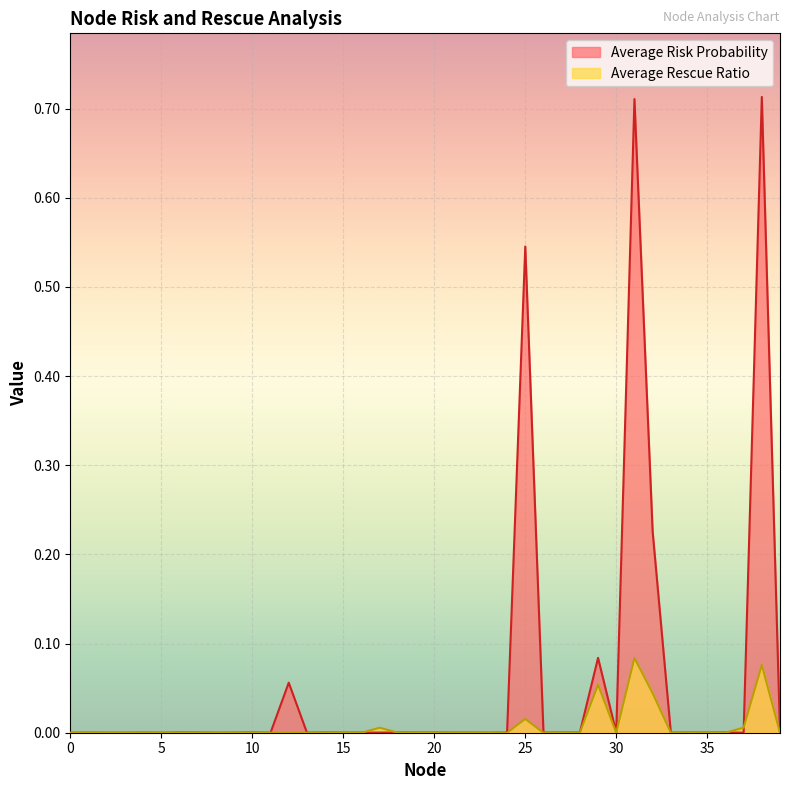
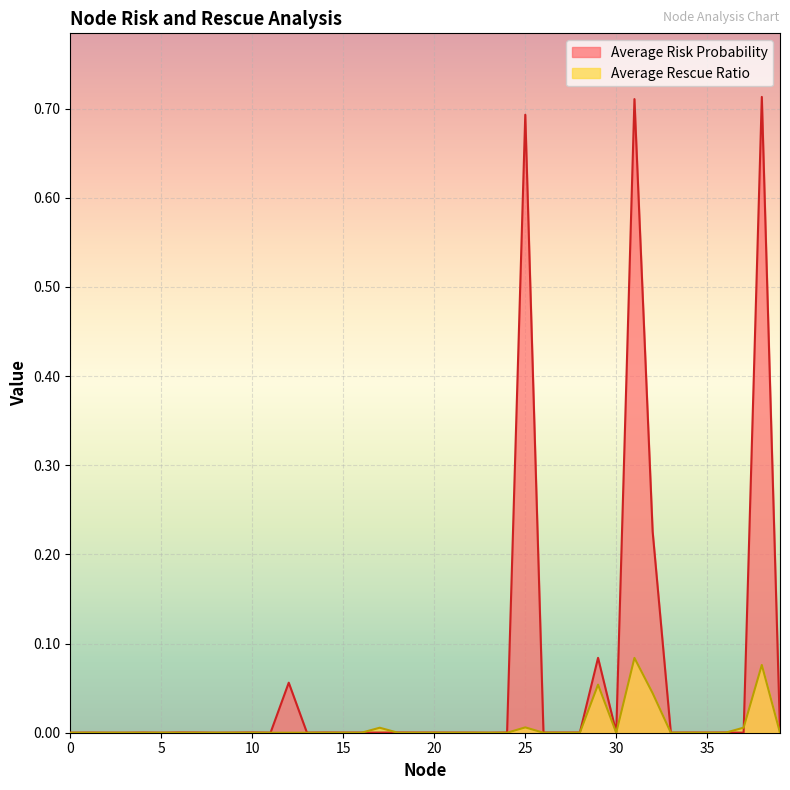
Average Risk Probability, 25: 0.55 -> 0.69
Average Rescue Ratio, 25: 0.02 -> 0.01
